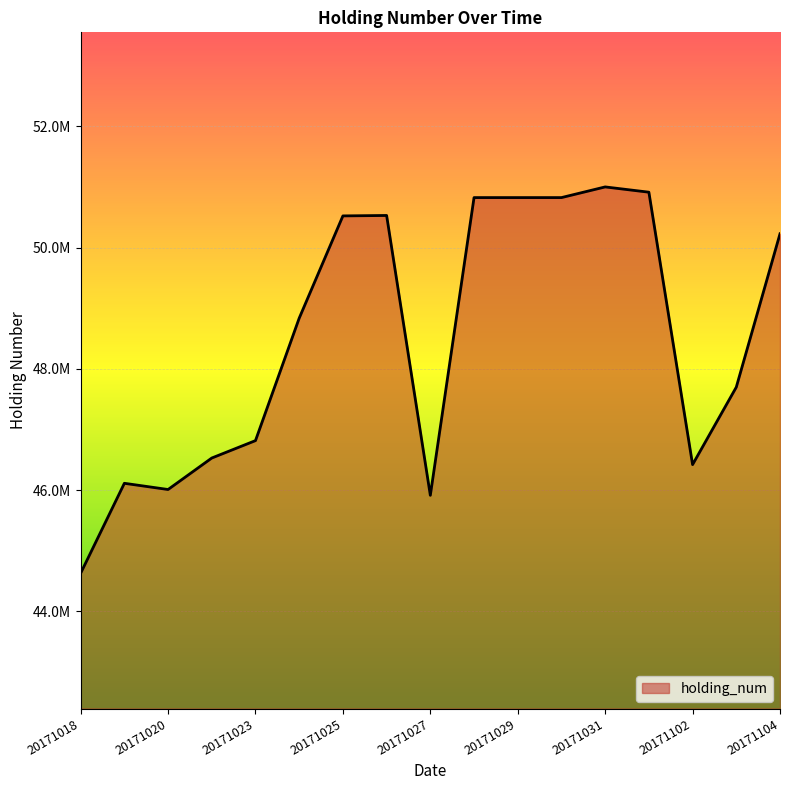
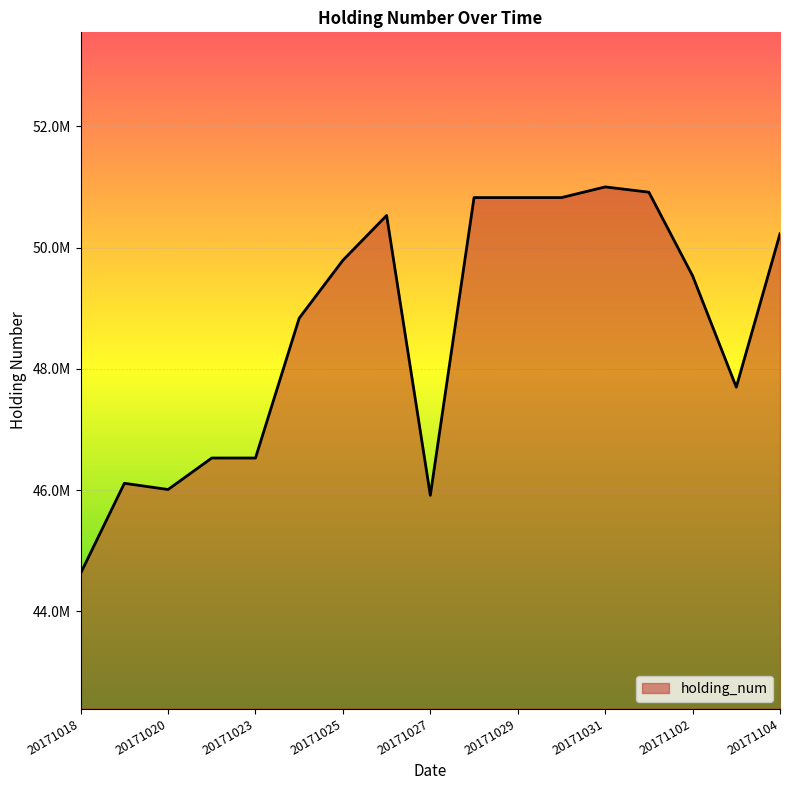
20171023: 46800000 -> 46500000
20171025: 50500000 -> 49800000
20171102: 46400000 -> 49500000
